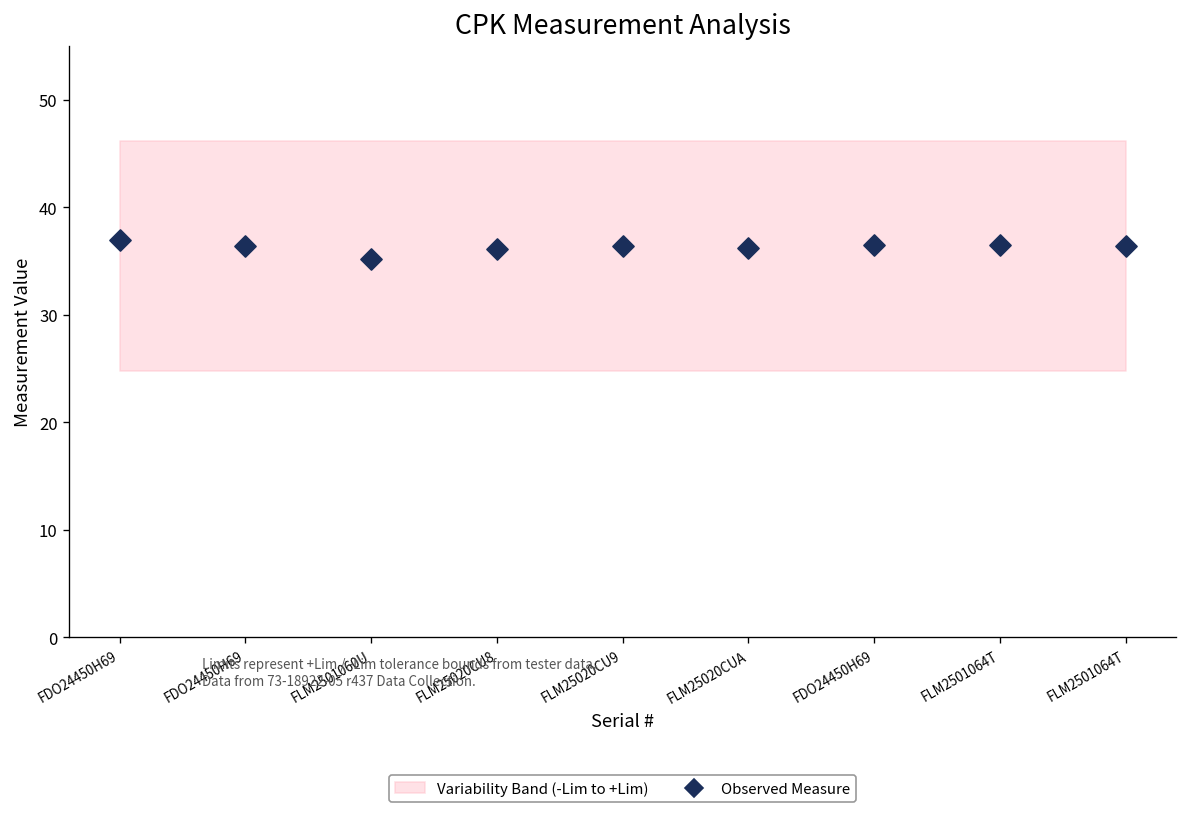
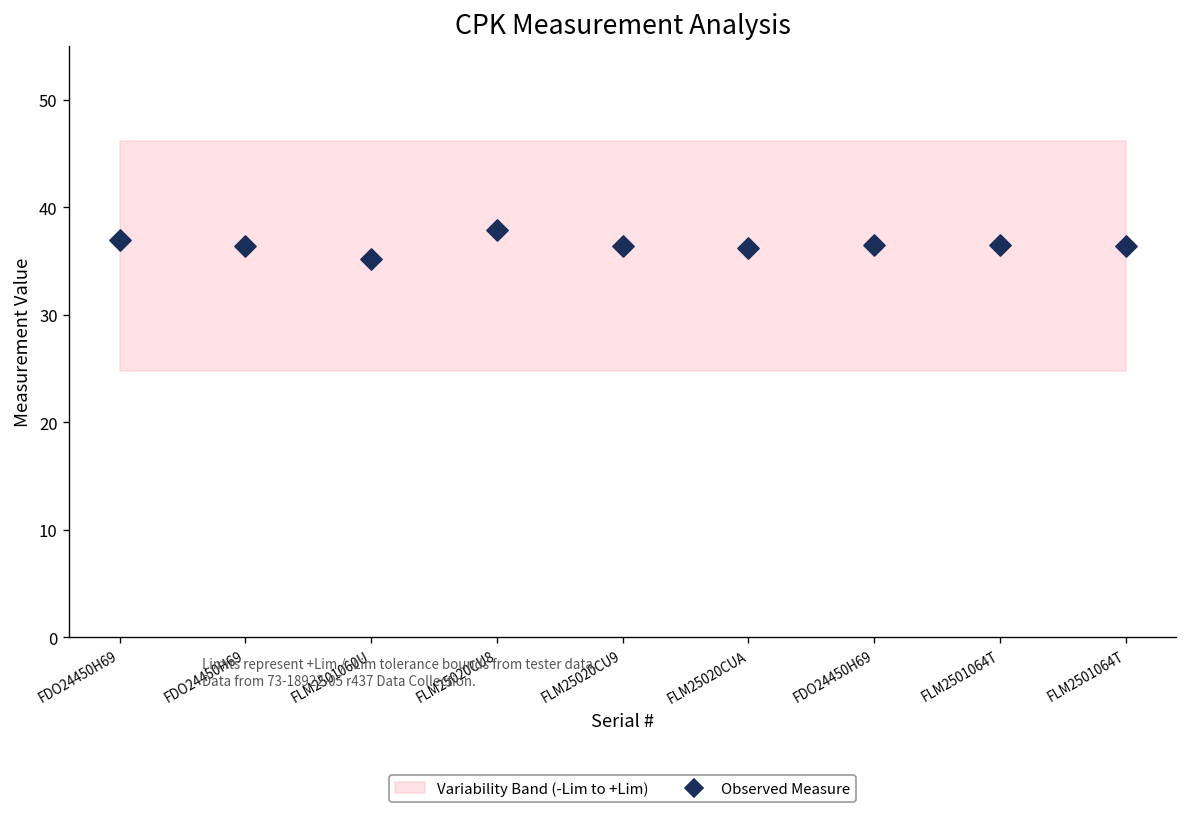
Observed Measure, FLM25020CU8: 36 -> 38
